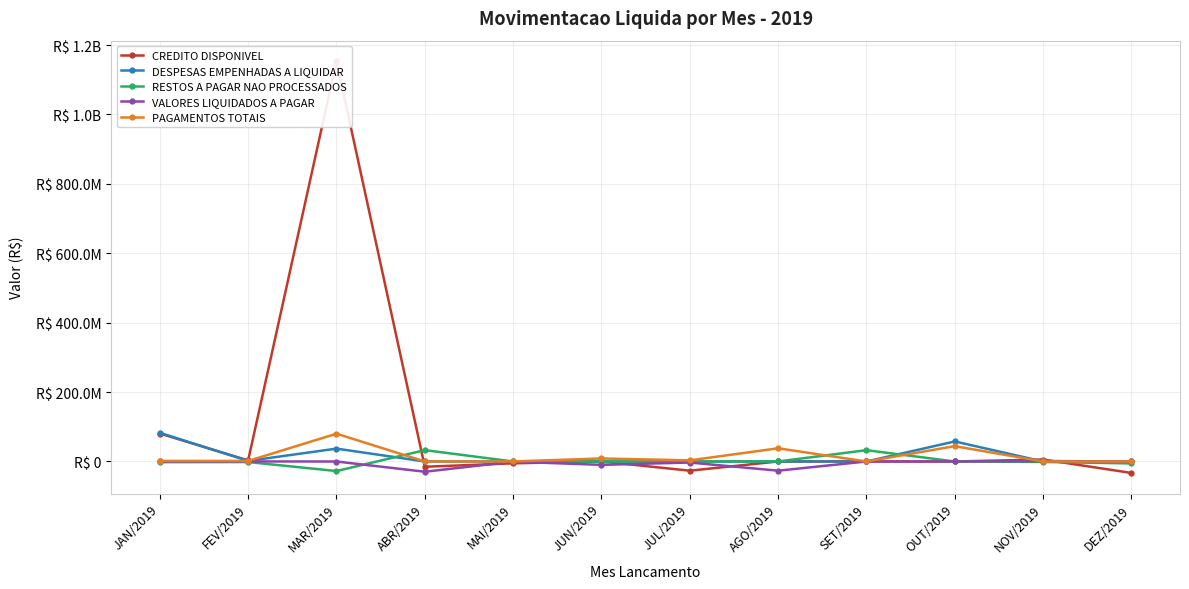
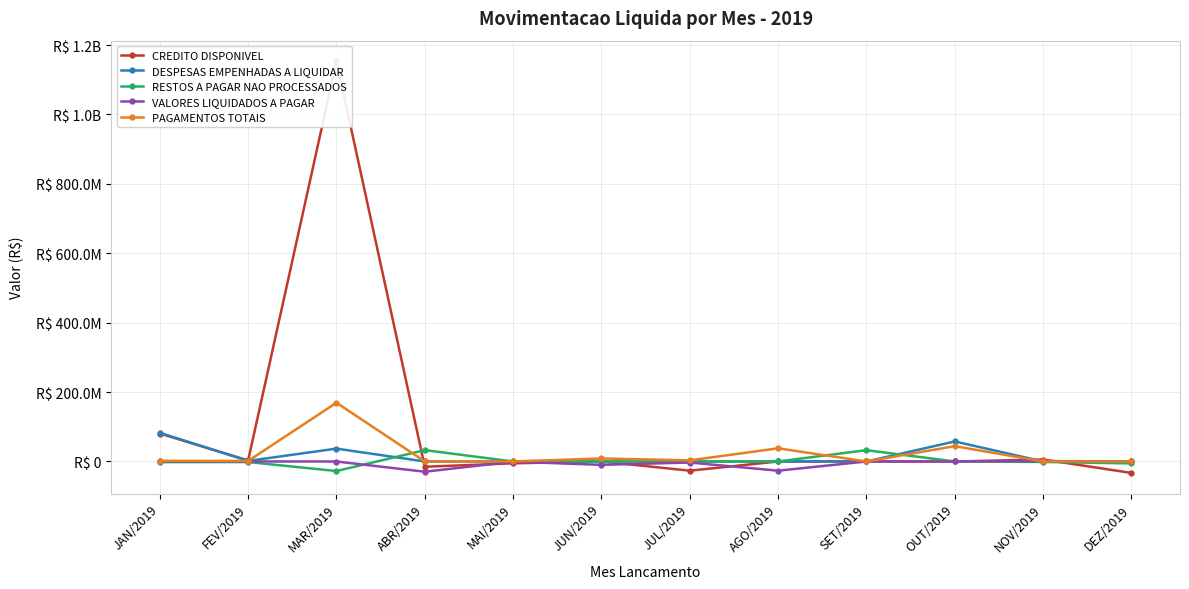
PAGAMENTOS TOTAIS, MAR/2019: R$ 80000000 -> R$ 170000000
